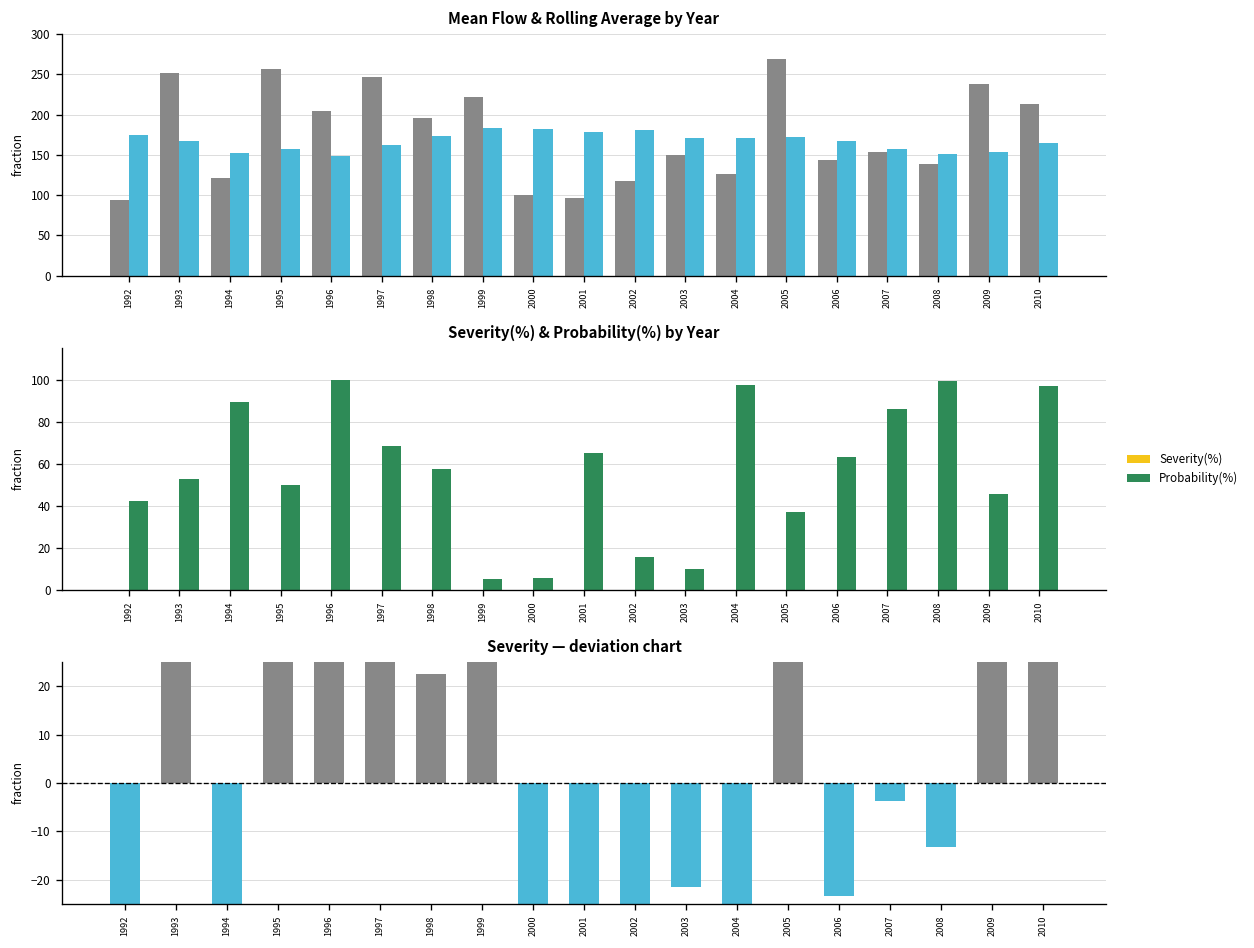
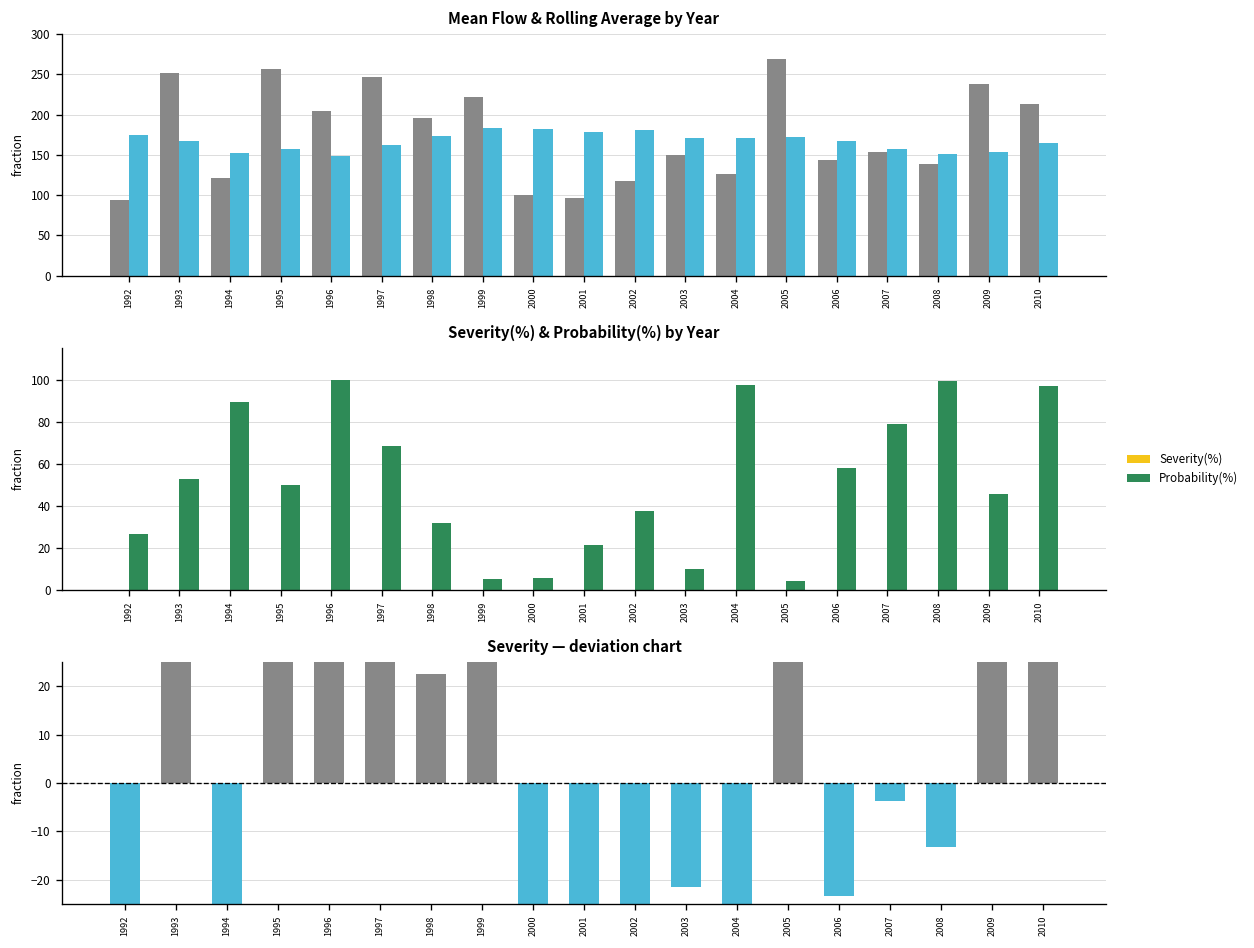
Severity(%) & Probability(%) by Year, Probability(%), 1992: 42 -> 26
Severity(%) & Probability(%) by Year, Probability(%), 1998: 58 -> 32
Severity(%) & Probability(%) by Year, Probability(%), 2001: 65 -> 21
Severity(%) & Probability(%) by Year, Probability(%), 2002: 16 -> 38
Severity(%) & Probability(%) by Year, Probability(%), 2005: 37 -> 4
Severity(%) & Probability(%) by Year, Probability(%), 2006: 63 -> 58
Severity(%) & Probability(%) by Year, Probability(%), 2007: 86 -> 79
